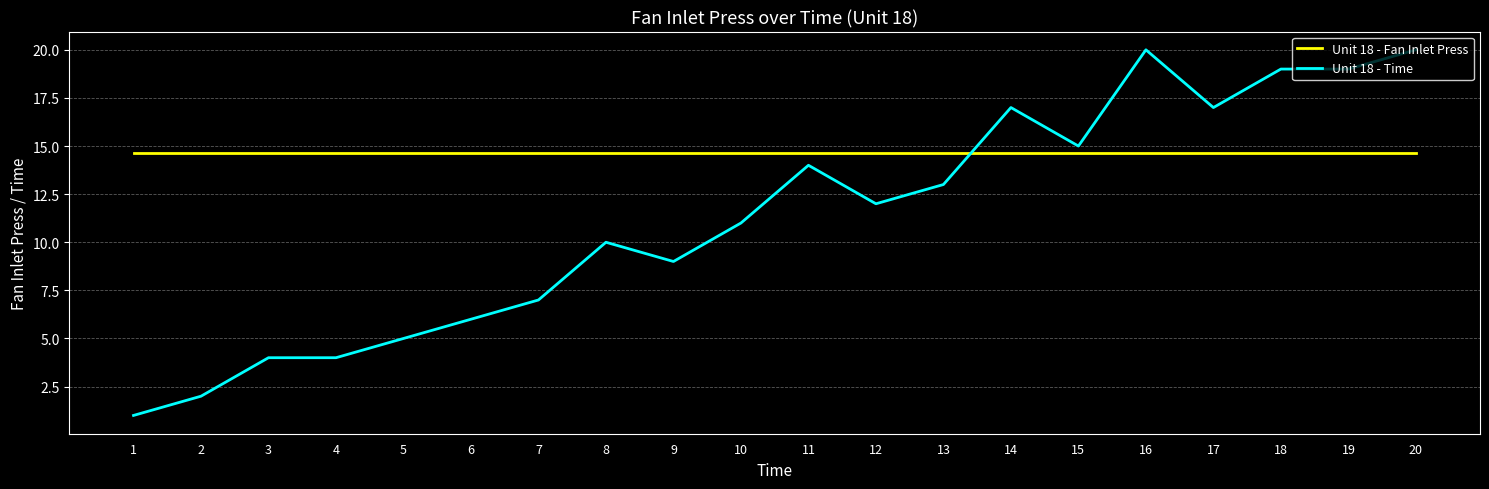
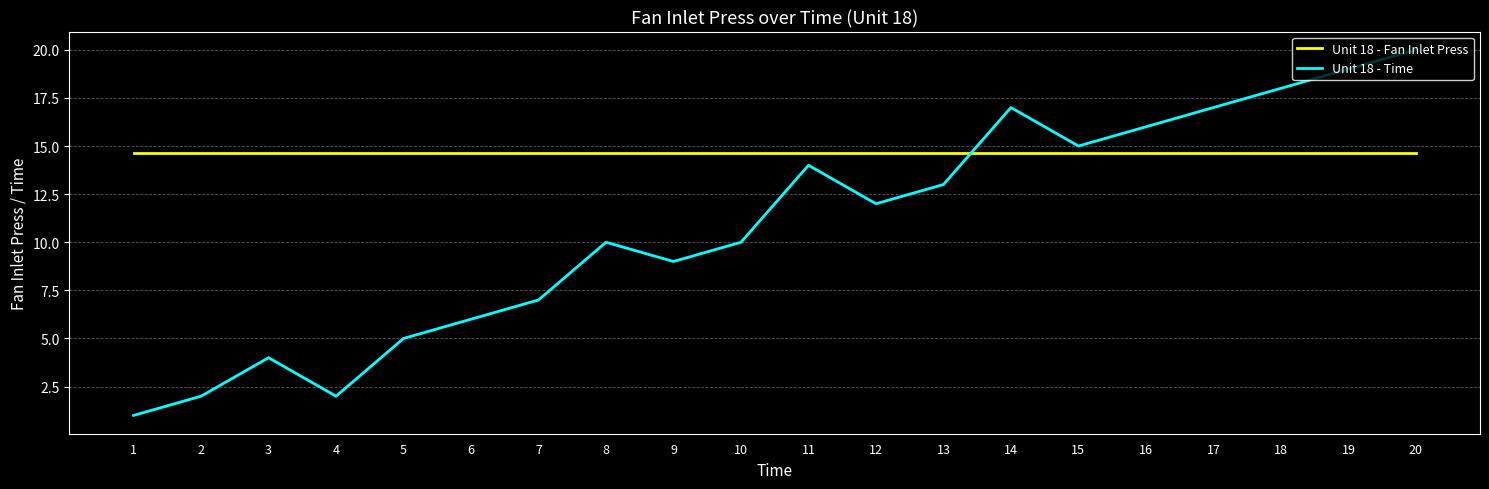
Unit 18 - Time, 4: 4 -> 2
Unit 18 - Time, 10: 11 -> 10
Unit 18 - Time, 16: 20 -> 16
Unit 18 - Time, 18: 19 -> 18
